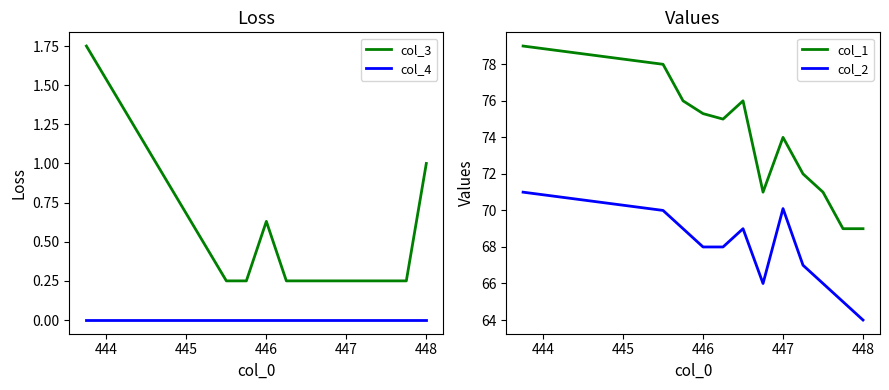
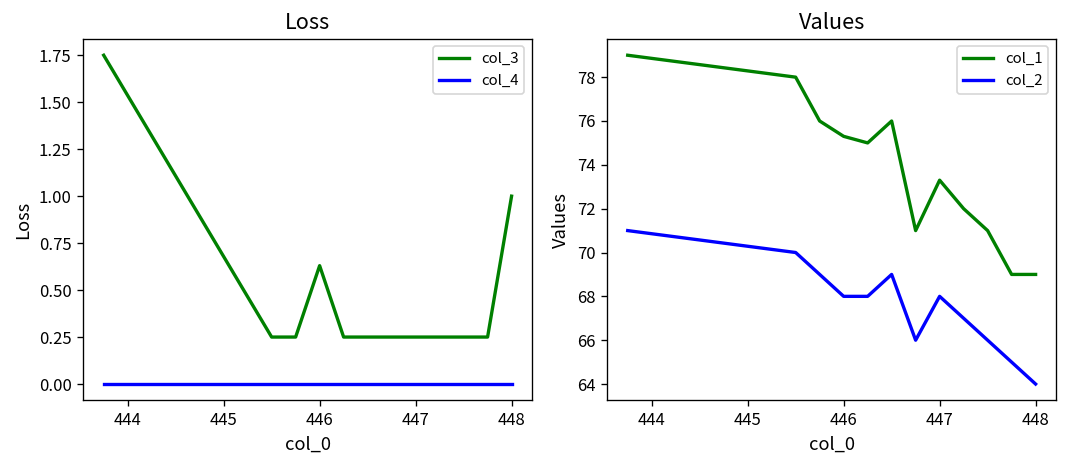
Values, col_1, 447: 74.0 -> 73.3
Values, col_2, 447: 70.1 -> 68.0
